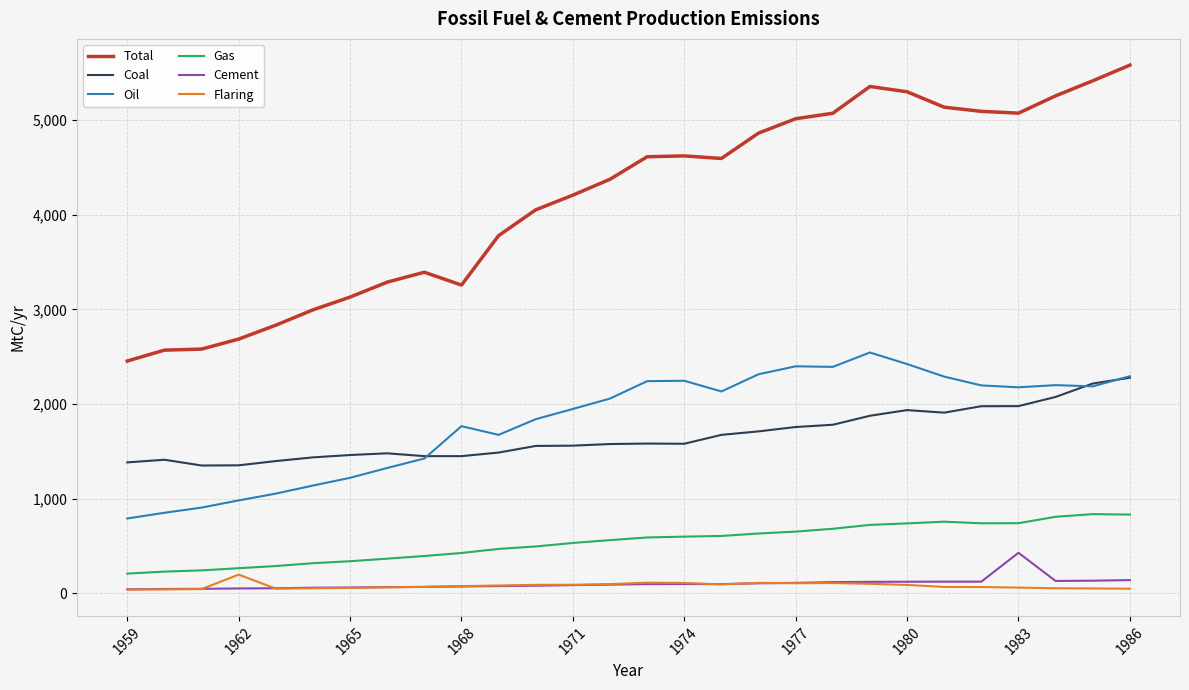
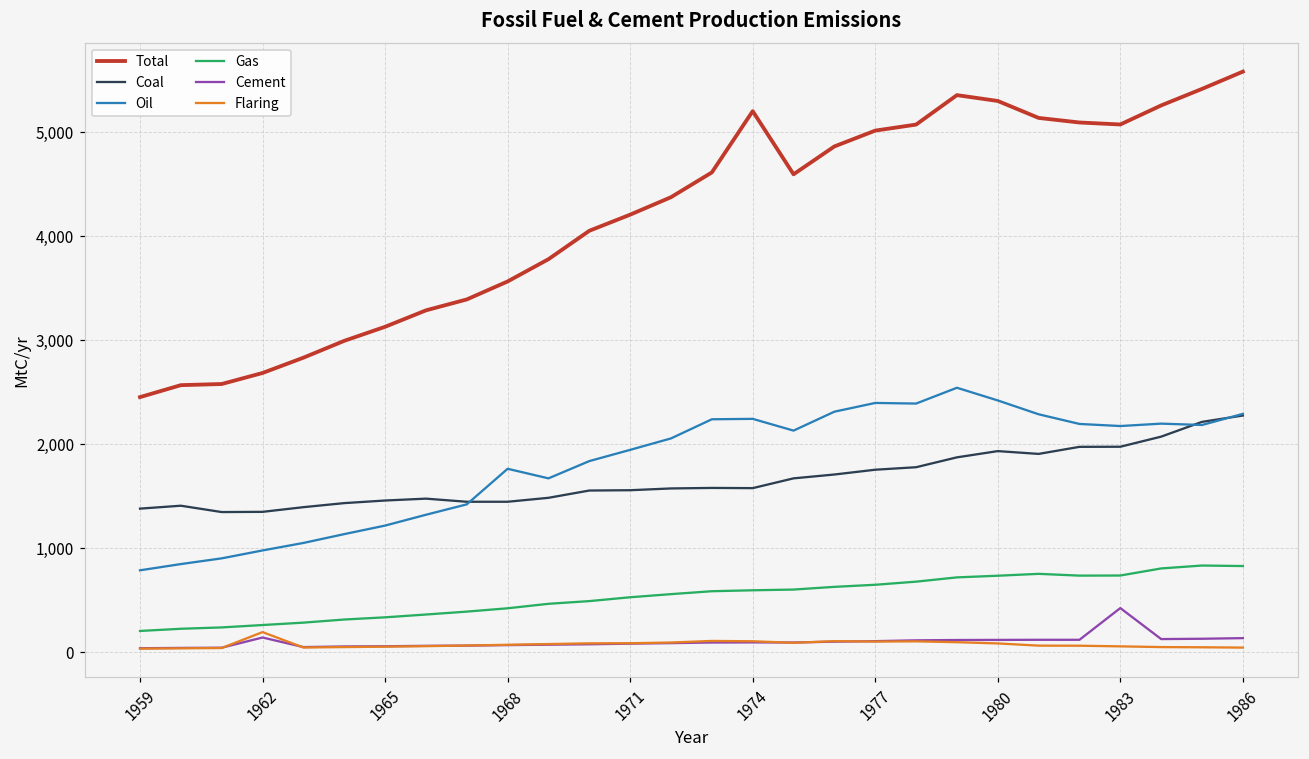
Cement, 1962: 0 -> 100
Total, 1968: 3,300 -> 3,600
Total, 1974: 4,600 -> 5,200
